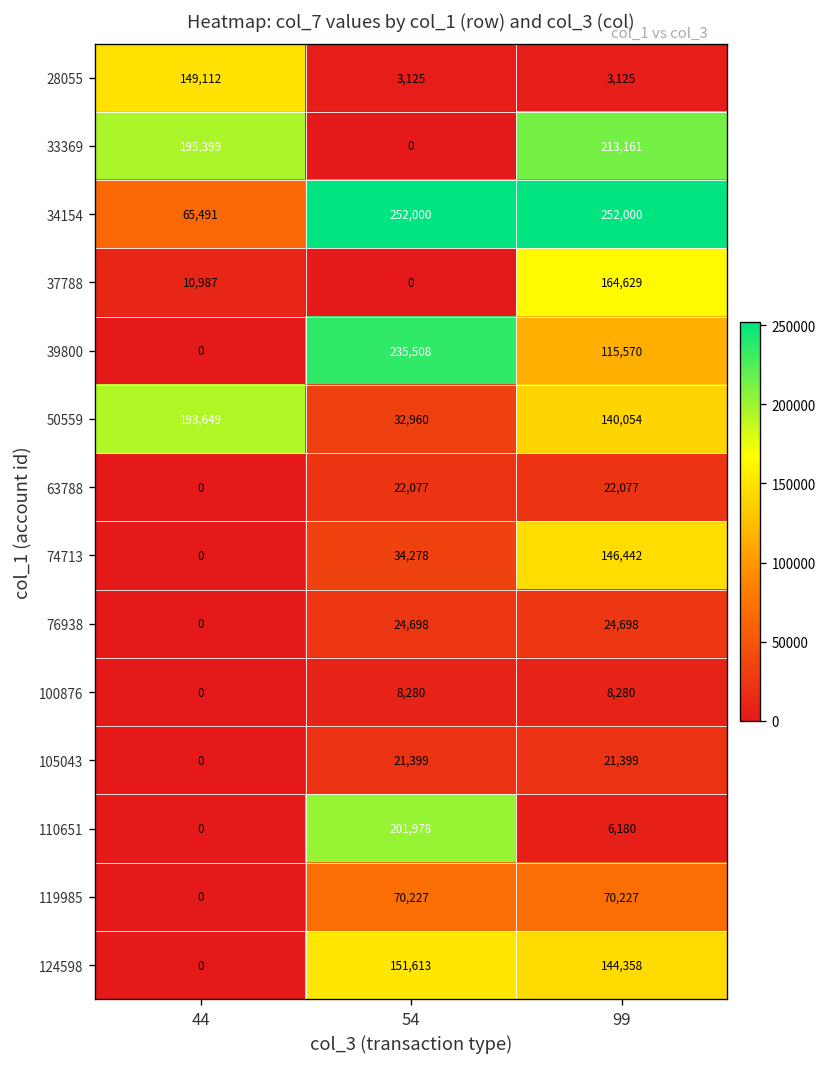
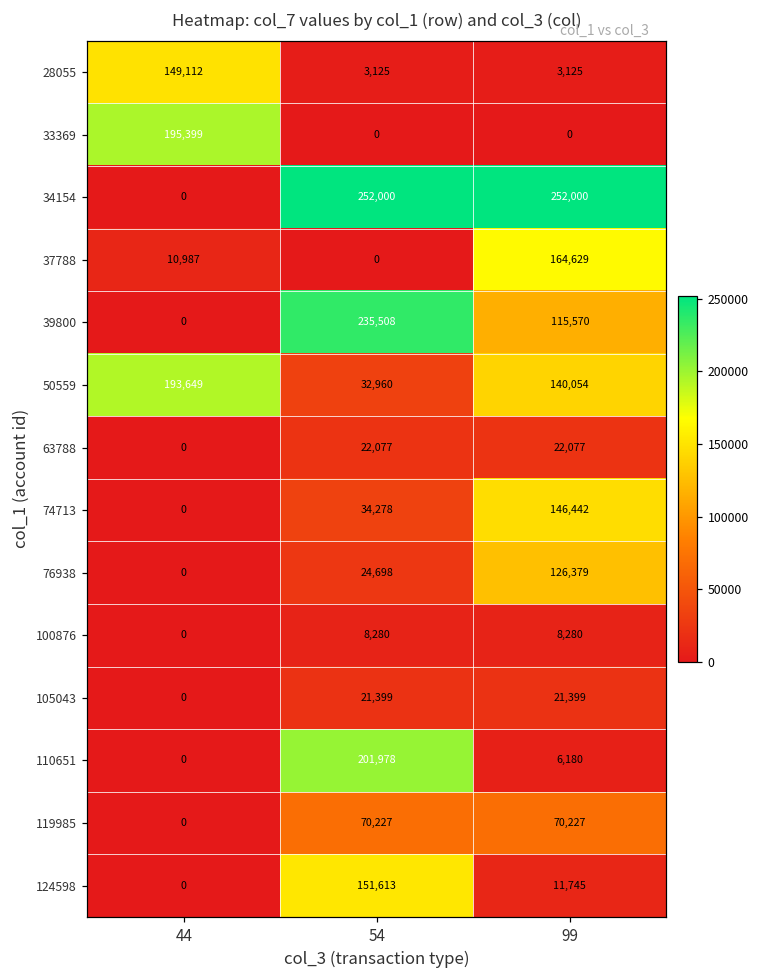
33369, 99: 213,161 -> 0
34154, 44: 65,491 -> 0
76938, 99: 24,698 -> 126,379
124598, 99: 144,358 -> 11,745
